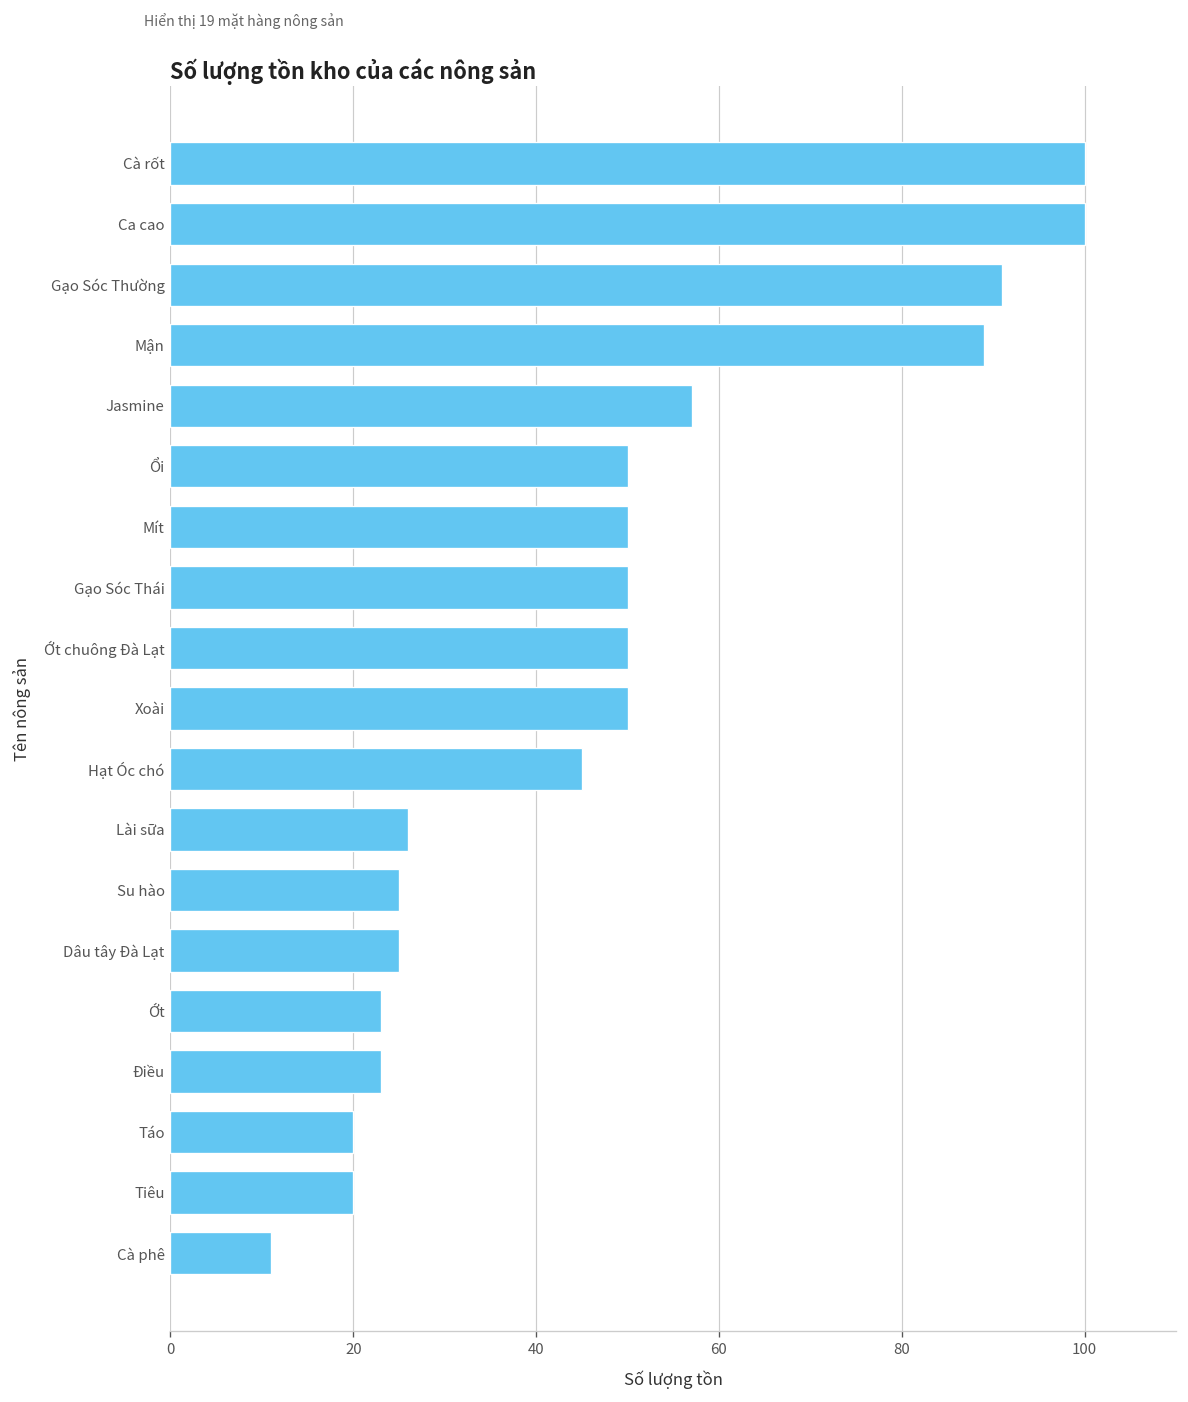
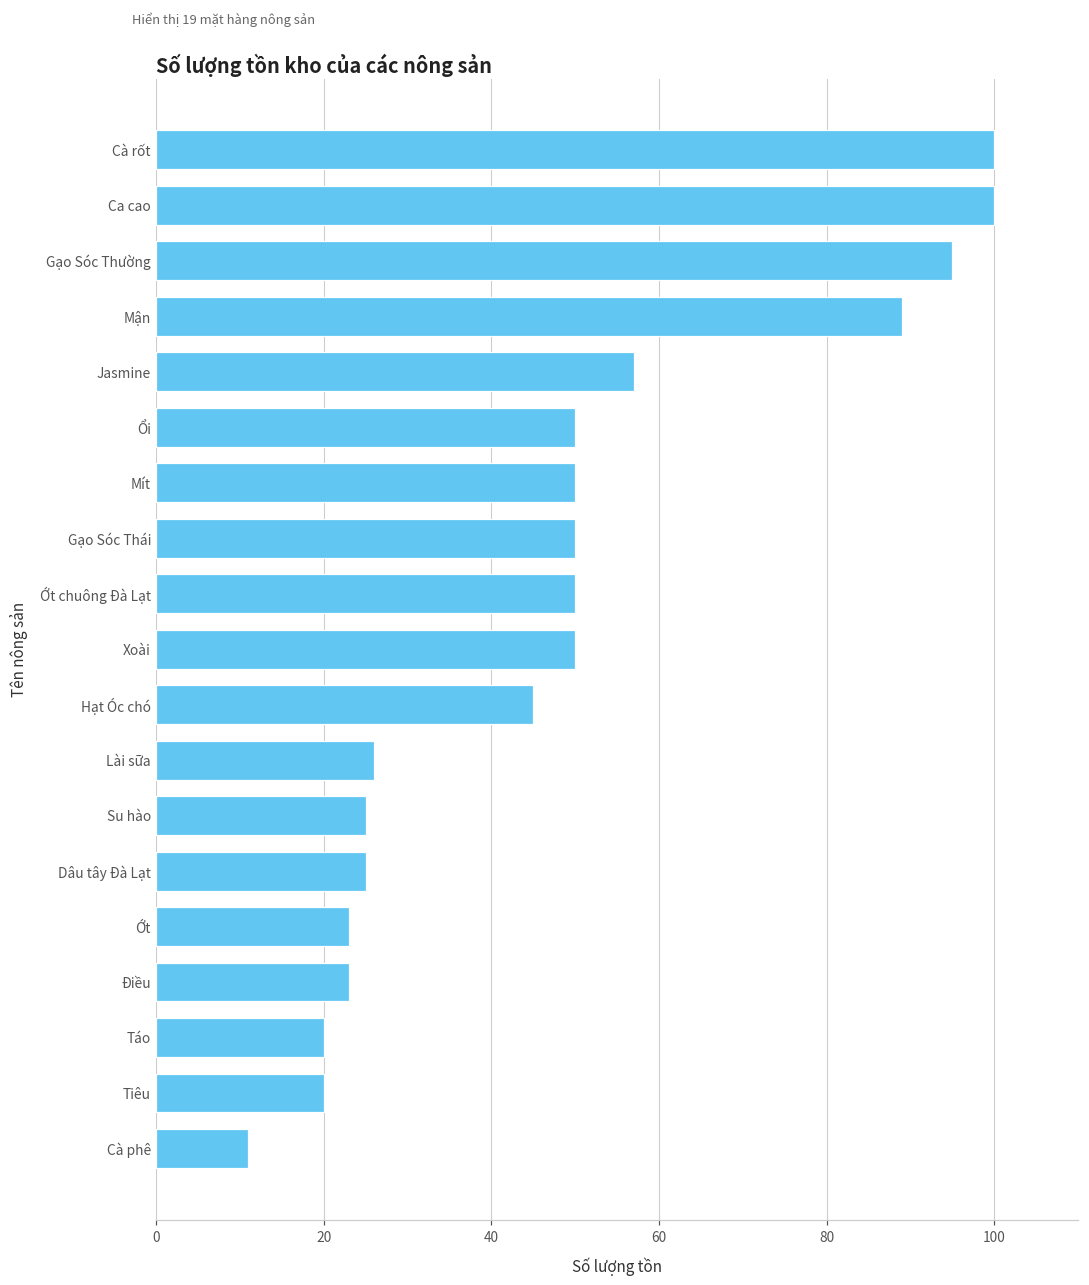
Gạo Sóc Thường: 91 -> 95
